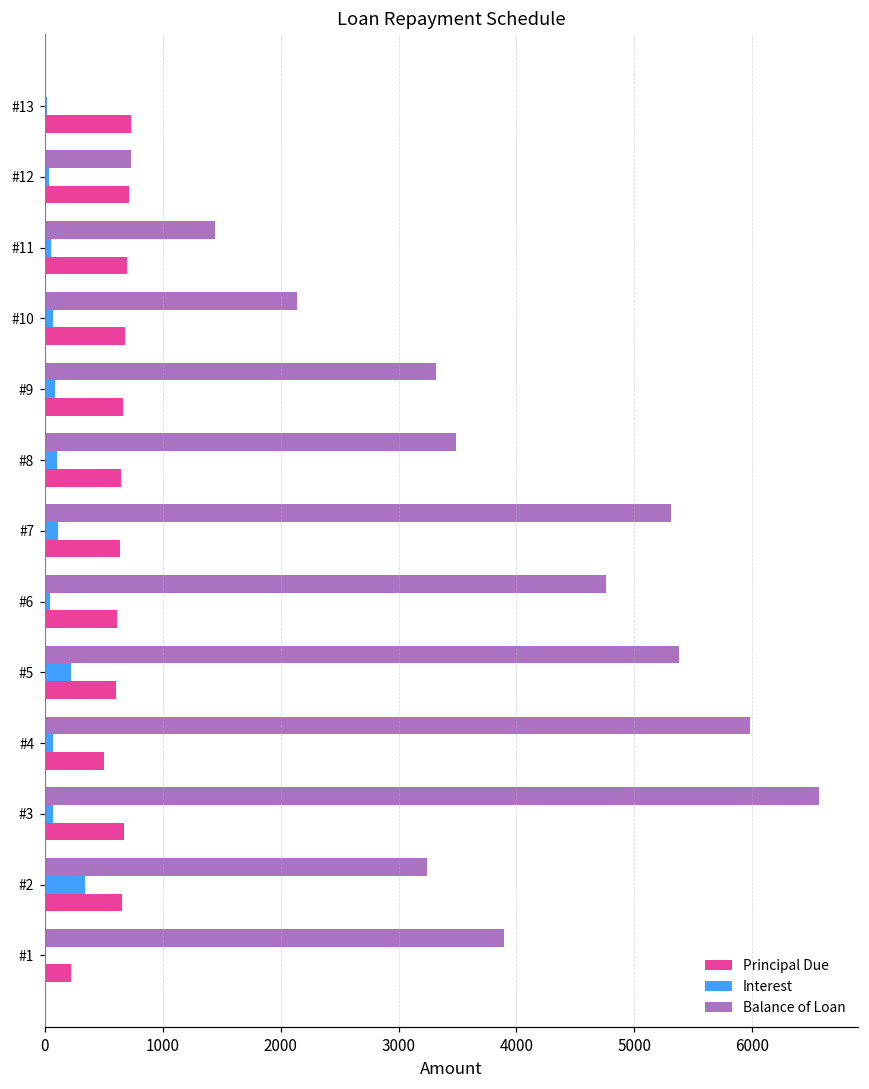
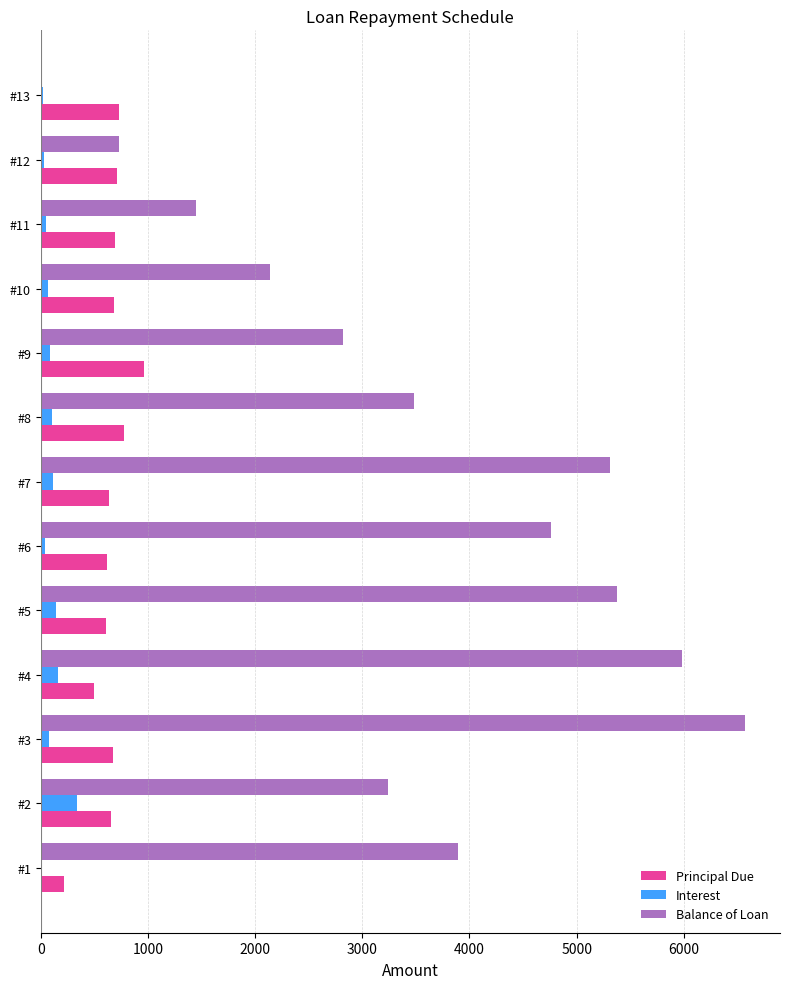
Balance of Loan, #9: 3320 -> 2820
Principal Due, #9: 660 -> 970
Principal Due, #8: 650 -> 780
Interest, #5: 220 -> 140
Interest, #4: 70 -> 160
